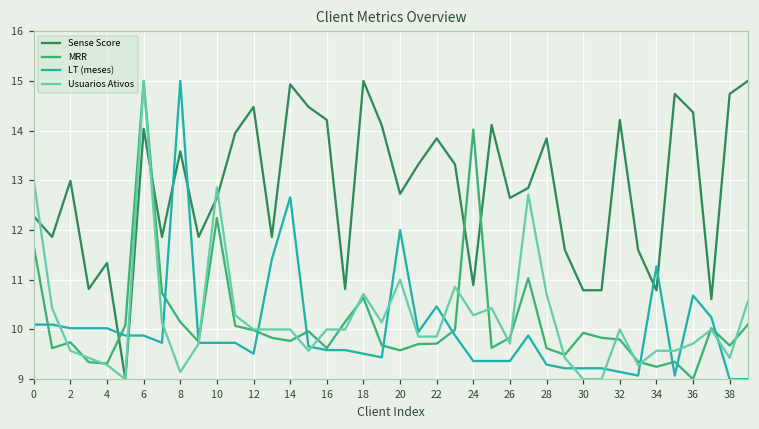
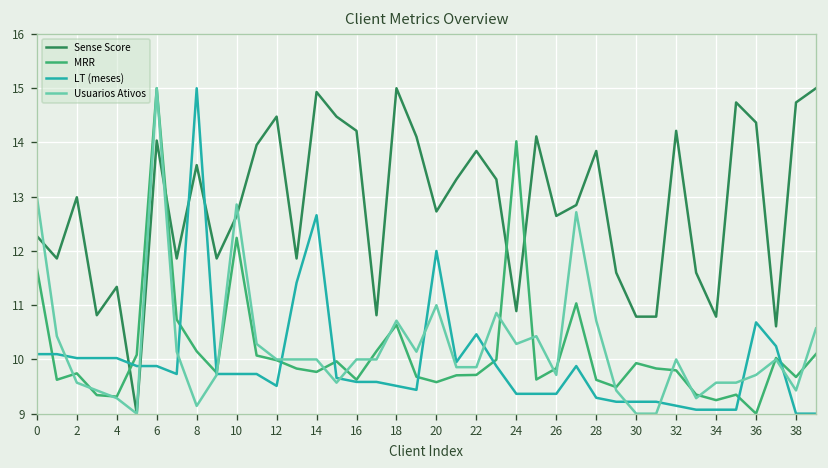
LT (meses), 34: 11.3 -> 9.1
